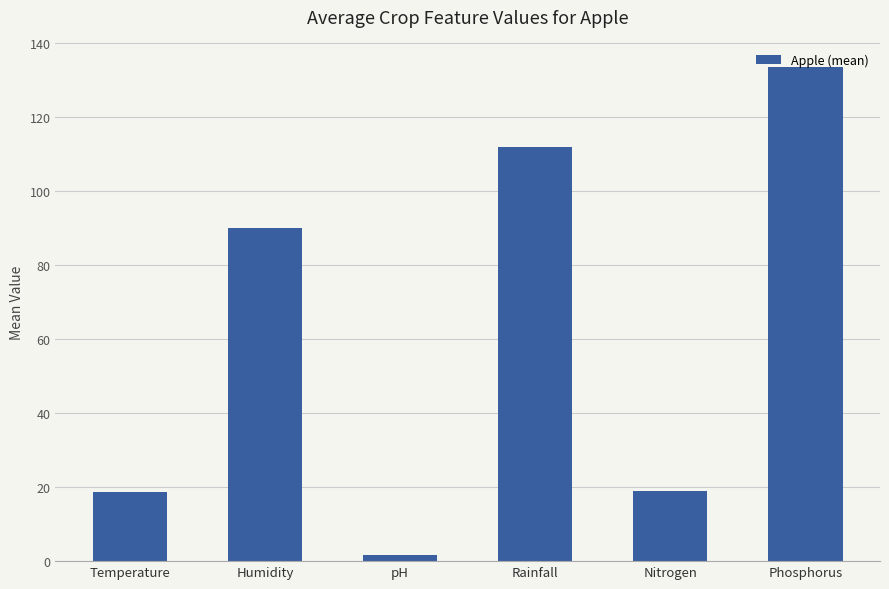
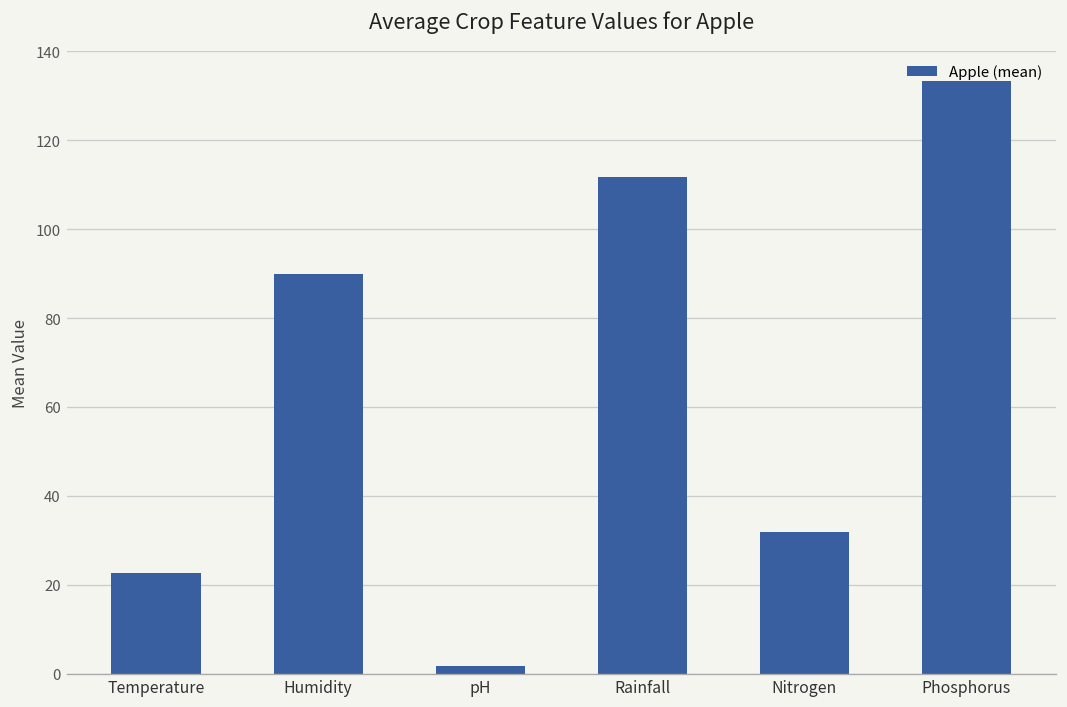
Temperature: 19 -> 23
Nitrogen: 19 -> 32
